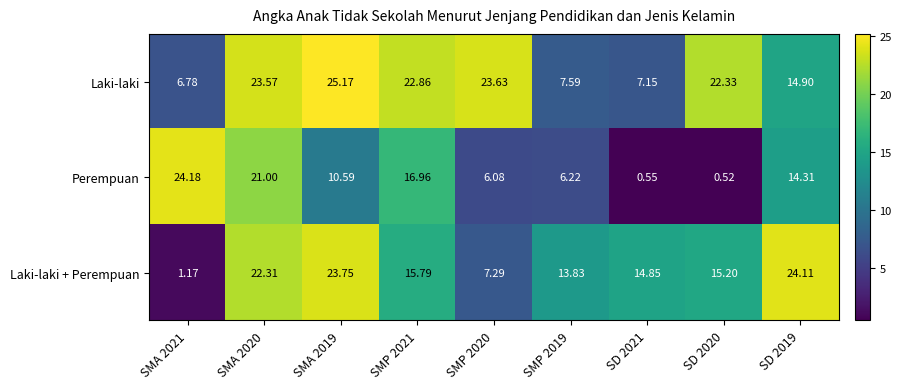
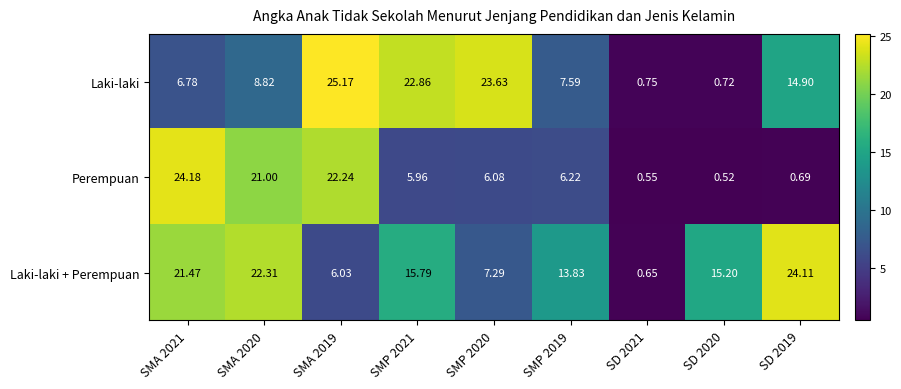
Laki-laki, SMA 2020: 23.57 -> 8.82
Laki-laki, SD 2021: 7.15 -> 0.75
Laki-laki, SD 2020: 22.33 -> 0.72
Perempuan, SMA 2019: 10.59 -> 22.24
Perempuan, SMP 2021: 16.96 -> 5.96
Perempuan, SD 2019: 14.31 -> 0.69
Laki-laki + Perempuan, SMA 2021: 1.17 -> 21.47
Laki-laki + Perempuan, SMA 2019: 23.75 -> 6.03
Laki-laki + Perempuan, SD 2021: 14.85 -> 0.65
